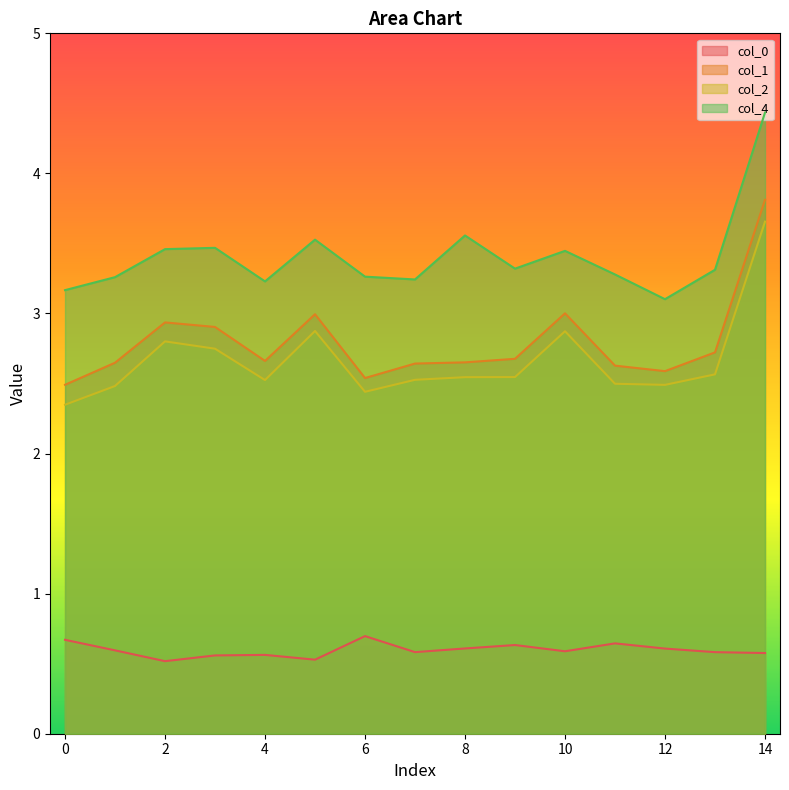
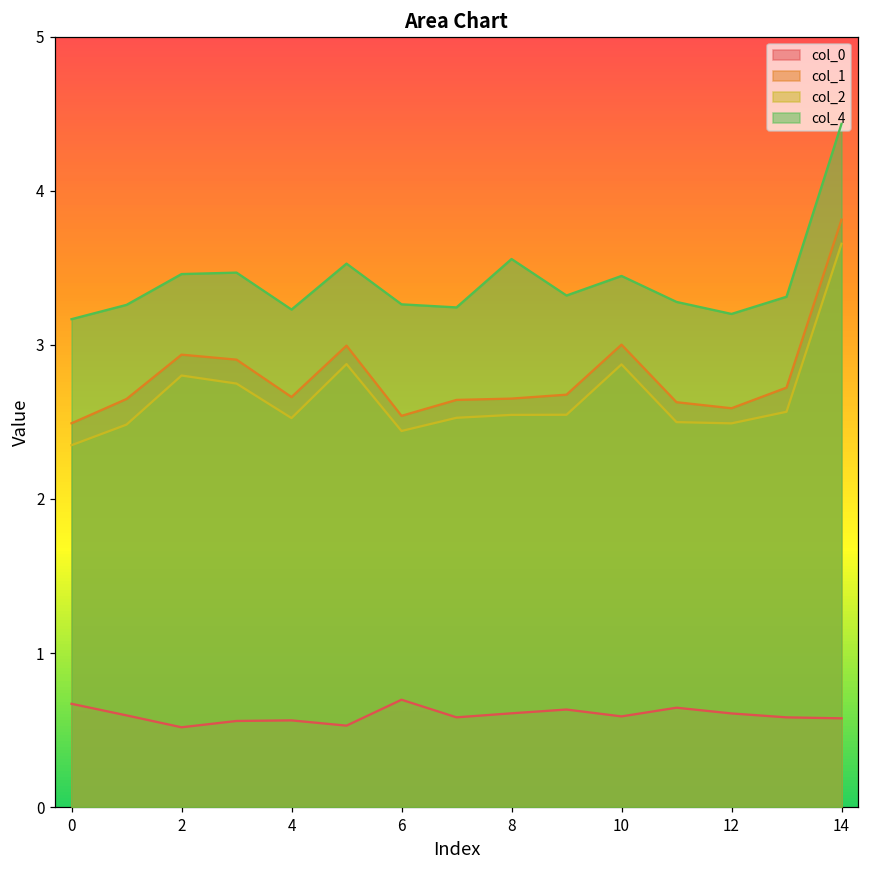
col_4, 12: 3.10 -> 3.20
